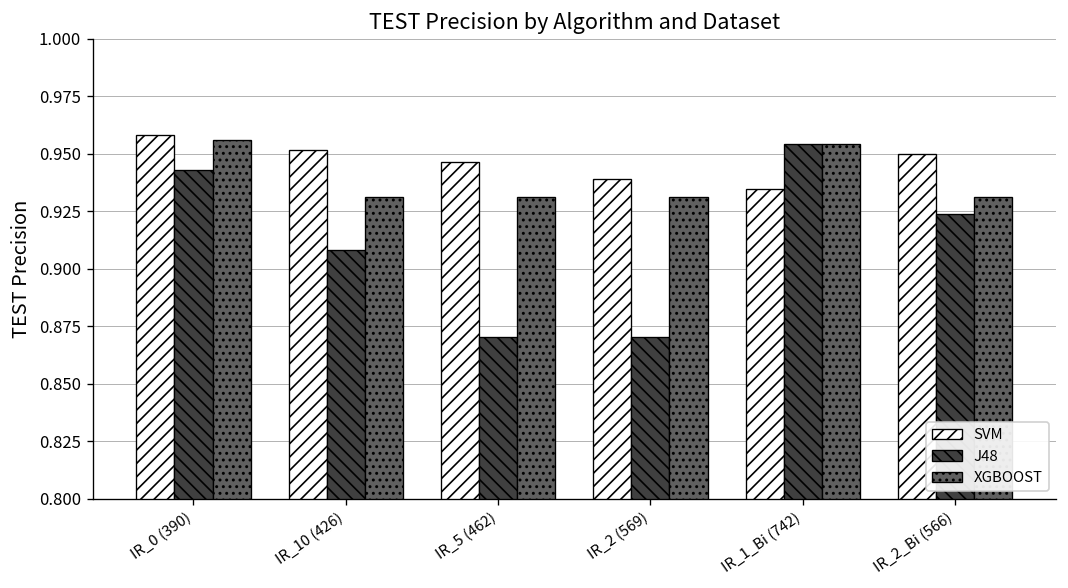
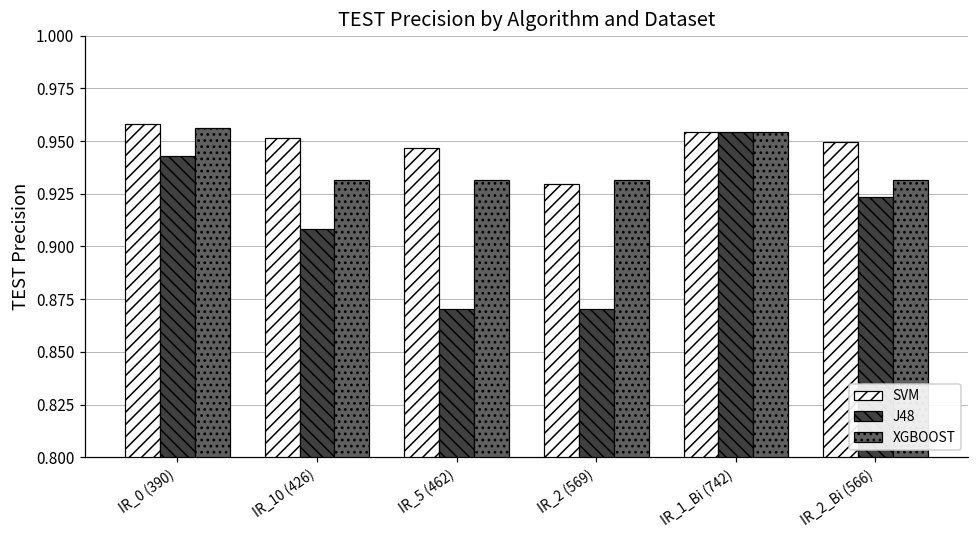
SVM, IR_2 (569): 0.939 -> 0.930
SVM, IR_1_Bi (742): 0.935 -> 0.954
